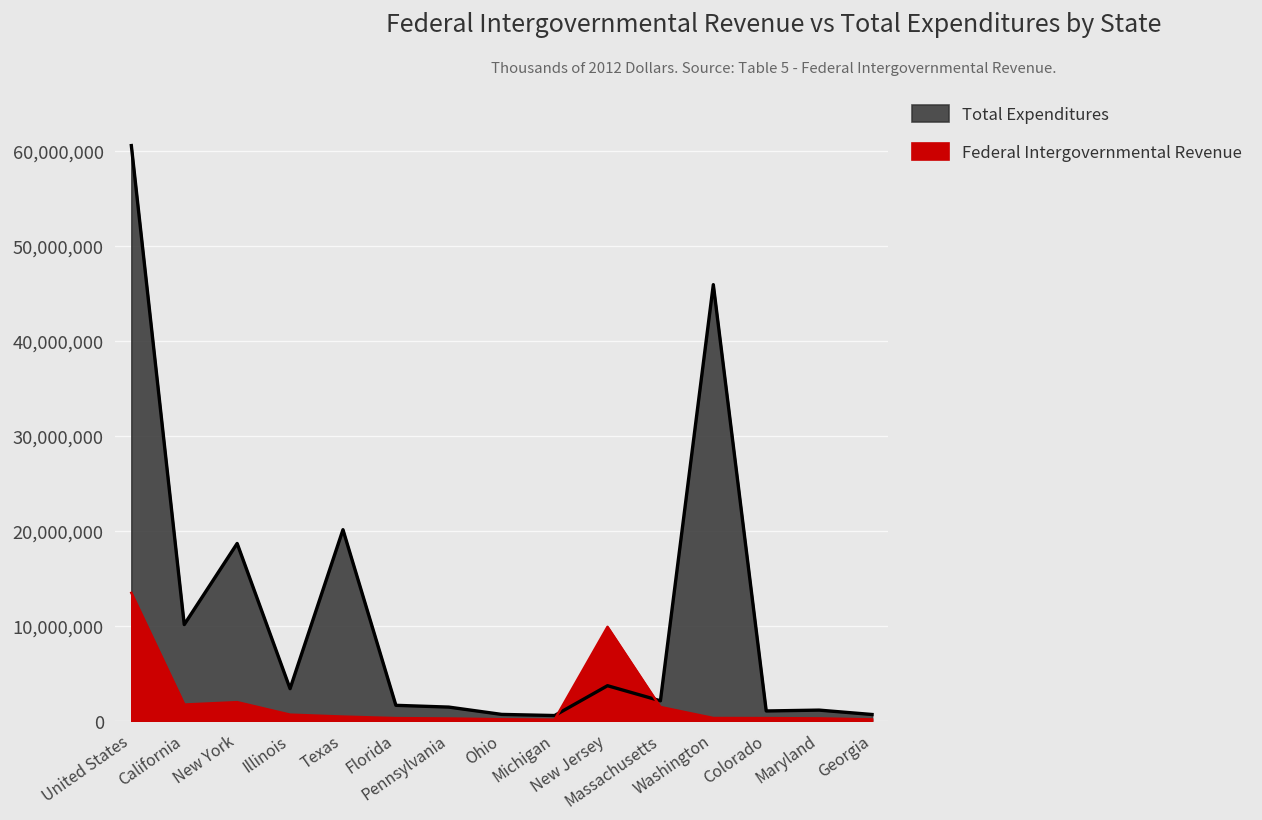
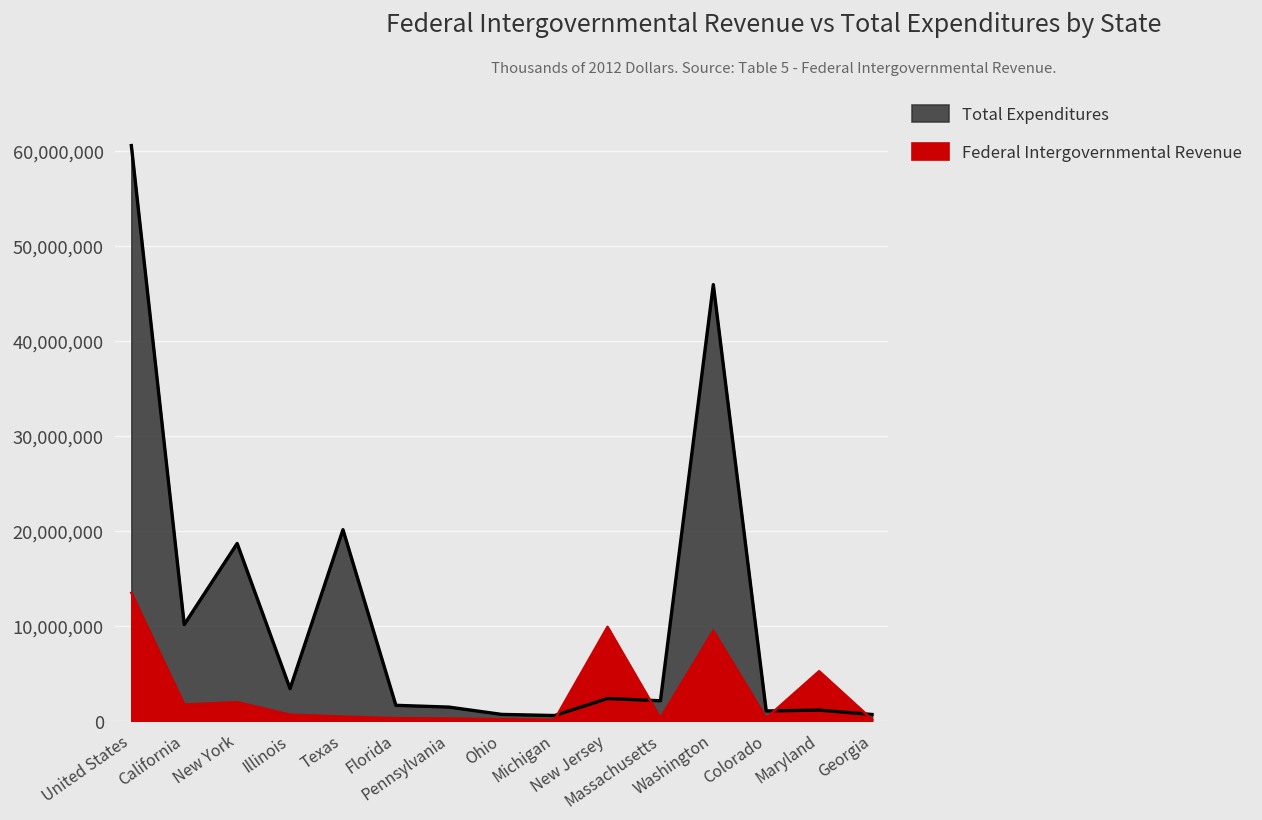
Total Expenditures, New Jersey: 4,000,000 -> 2,000,000
Federal Intergovernmental Revenue, Massachusetts: 2,000,000 -> 0
Federal Intergovernmental Revenue, Washington: 0 -> 10,000,000
Federal Intergovernmental Revenue, Maryland: 0 -> 5,000,000
